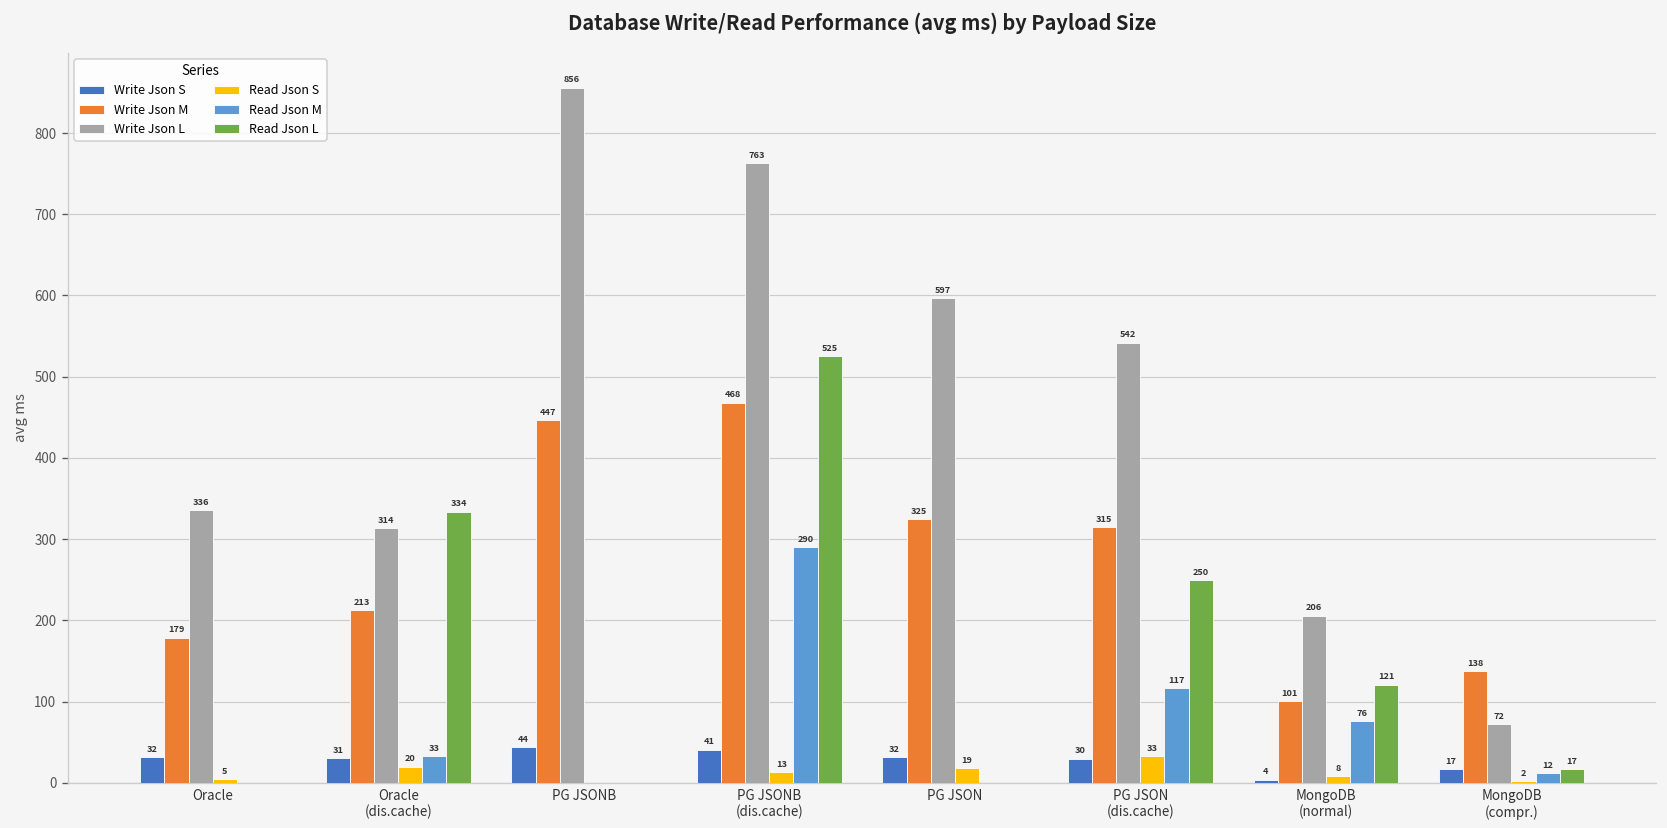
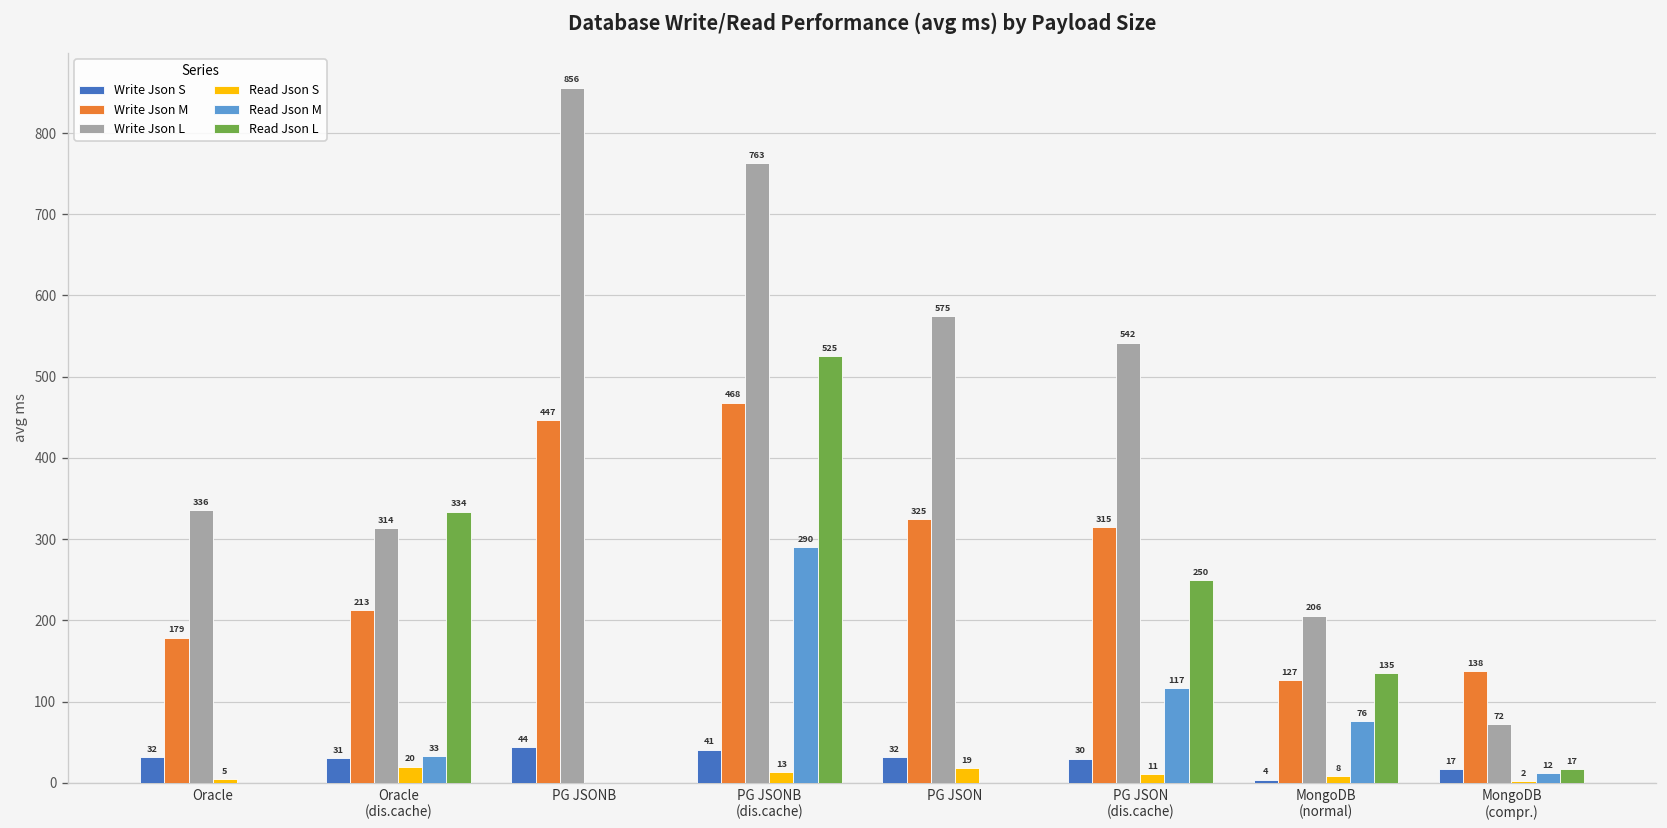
Write Json L, PG JSON: 597 -> 575
Read Json S, PG JSON (dis.cache): 33 -> 11
Write Json M, MongoDB (normal): 101 -> 127
Read Json L, MongoDB (normal): 121 -> 135
